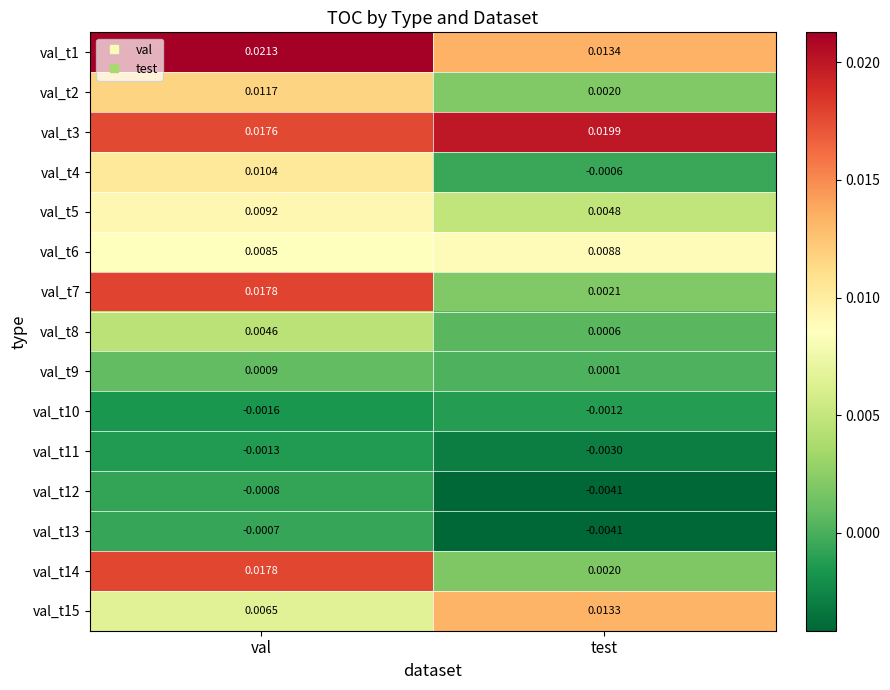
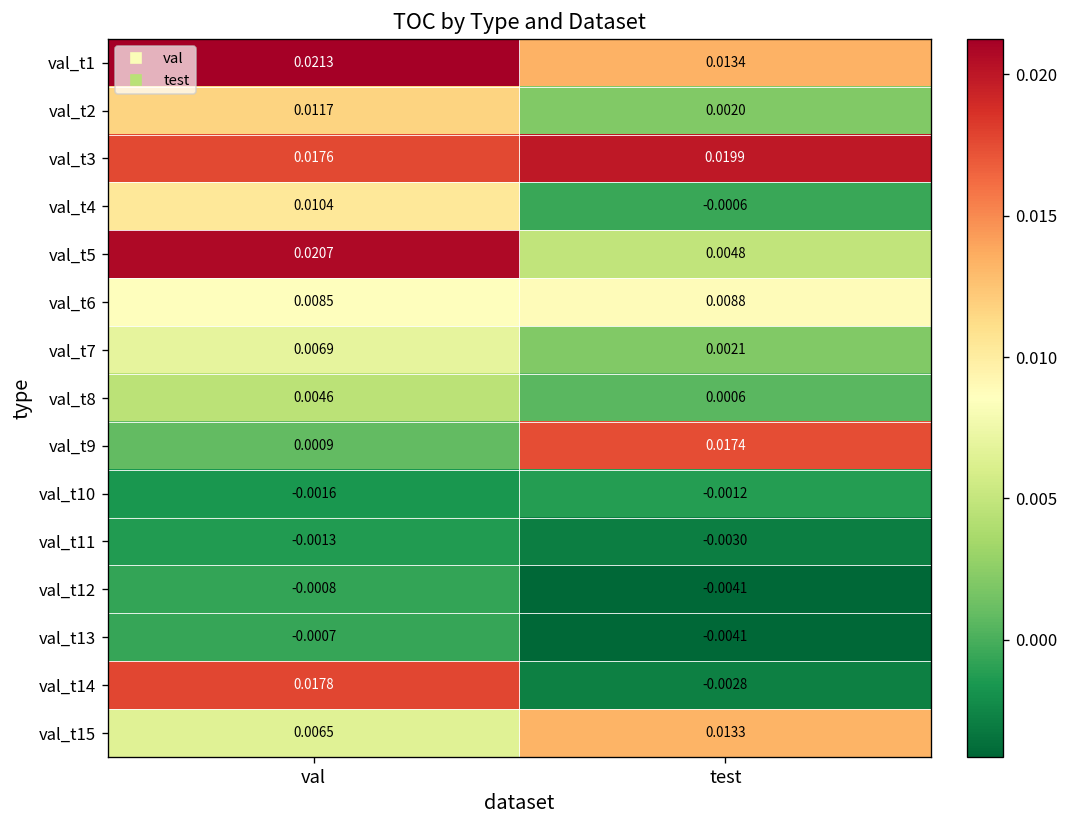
val_t5, val: 0.0092 -> 0.0207
val_t7, val: 0.0178 -> 0.0069
val_t9, test: 0.0001 -> 0.0174
val_t14, test: 0.0020 -> -0.0028
